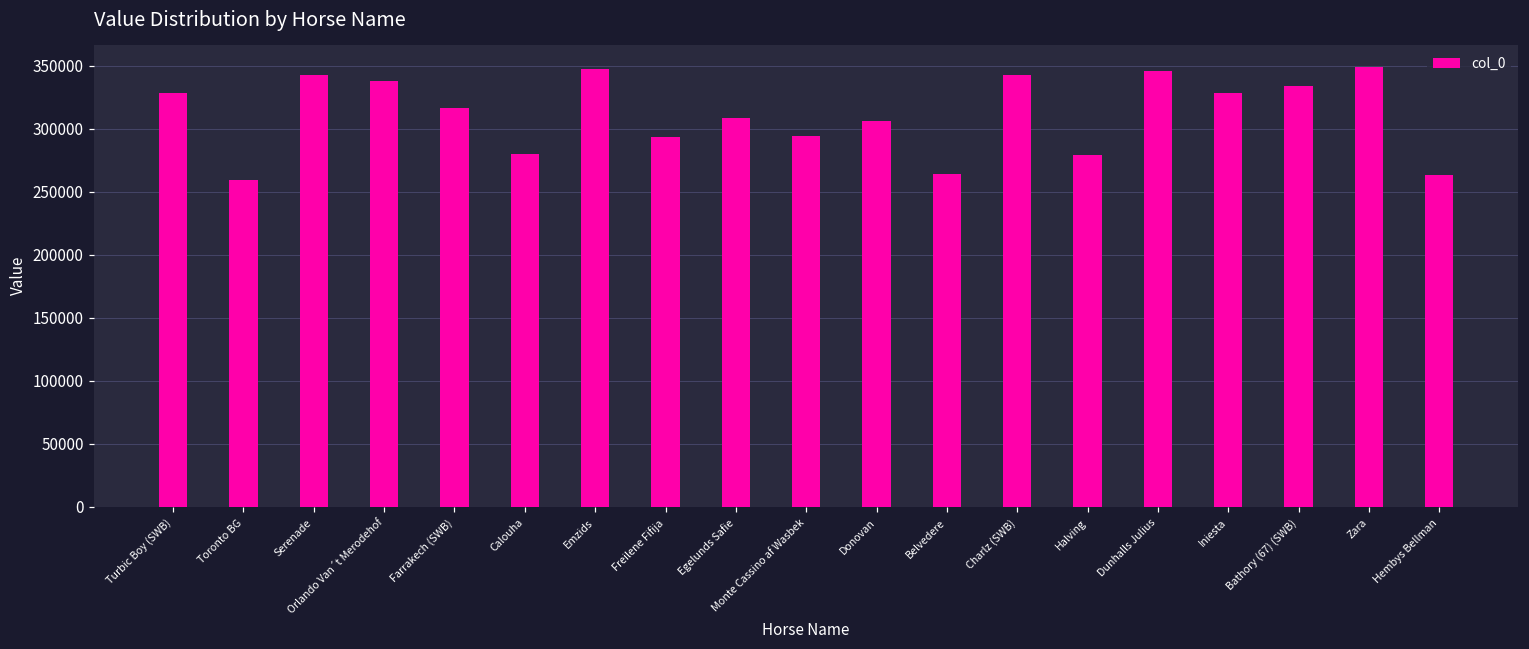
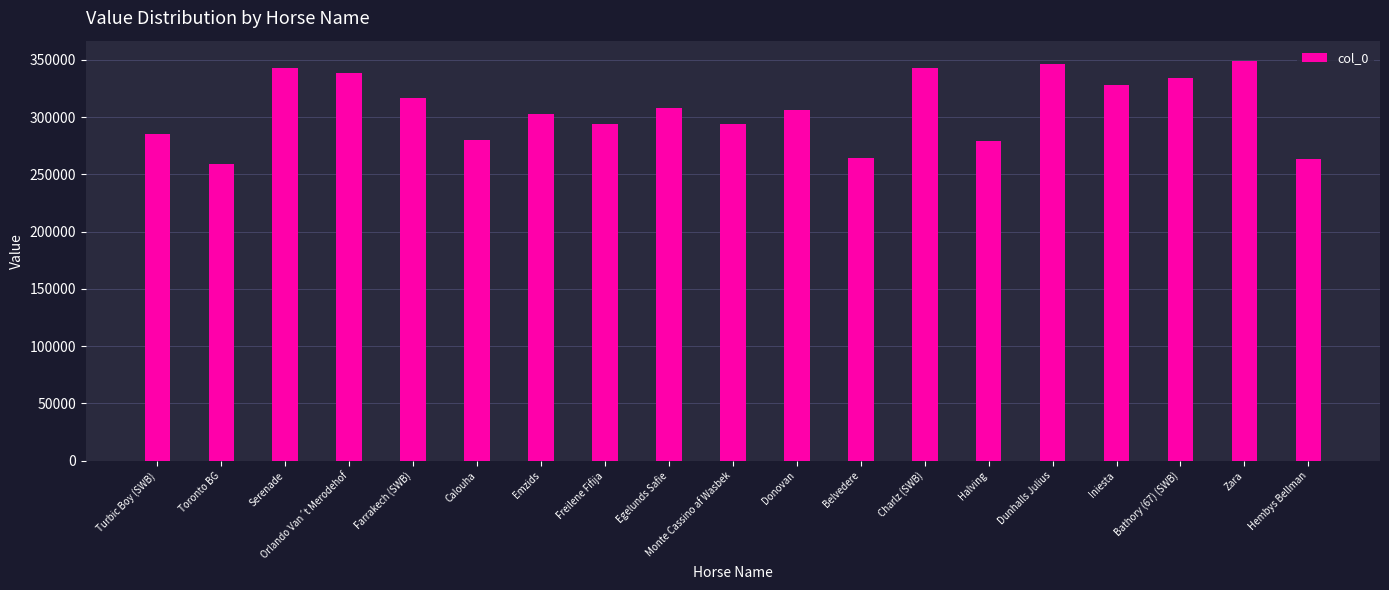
Turbic Boy (SWB): 328000 -> 285000
Emzids: 347000 -> 303000
